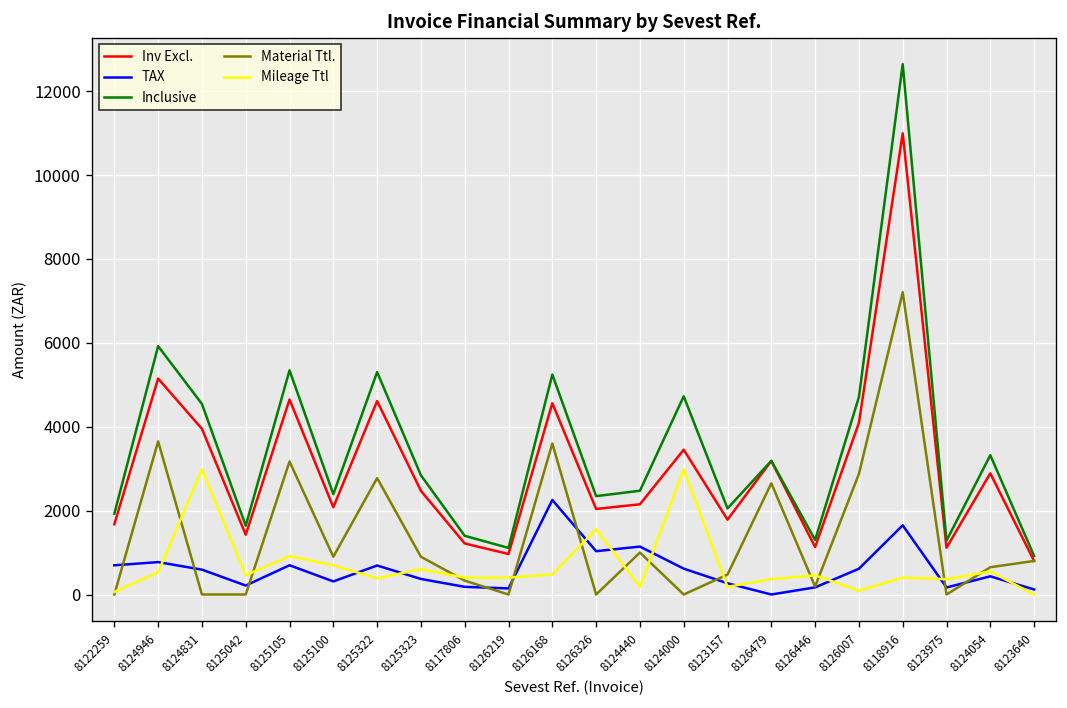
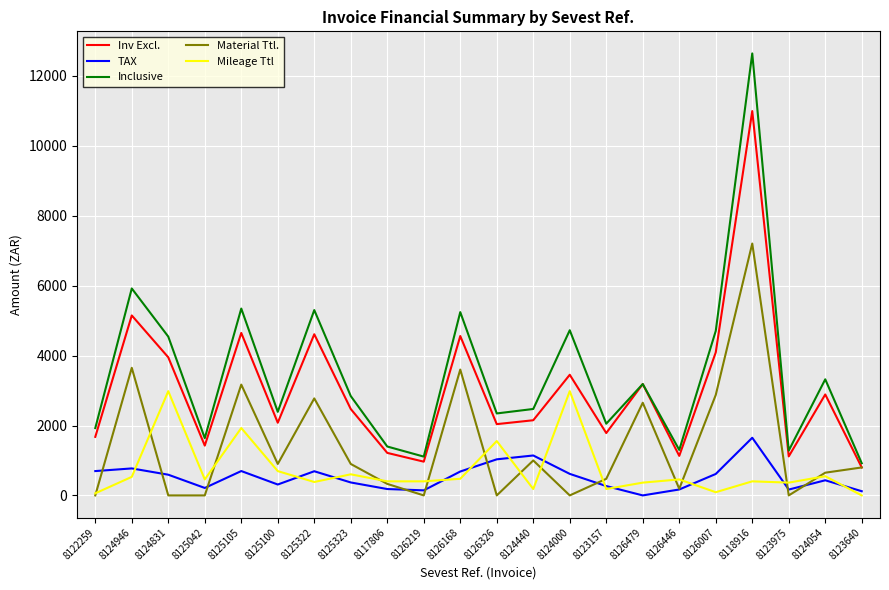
Mileage Ttl, 8125105: 900 -> 1900
TAX, 8126168: 2300 -> 700
